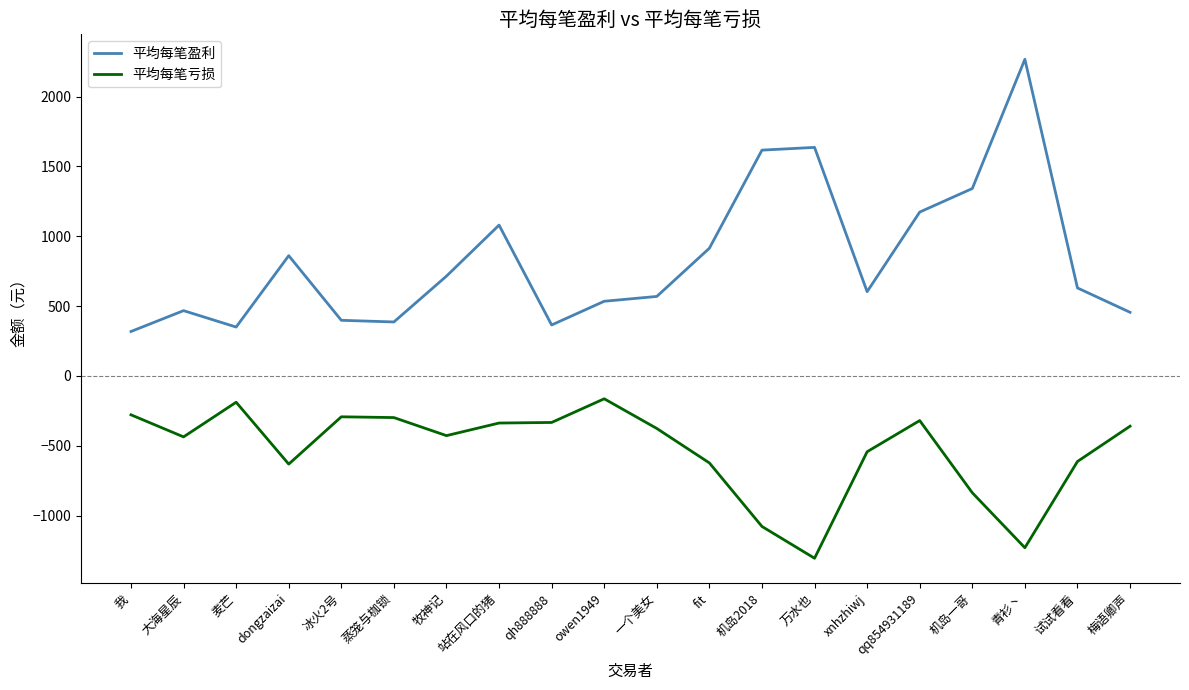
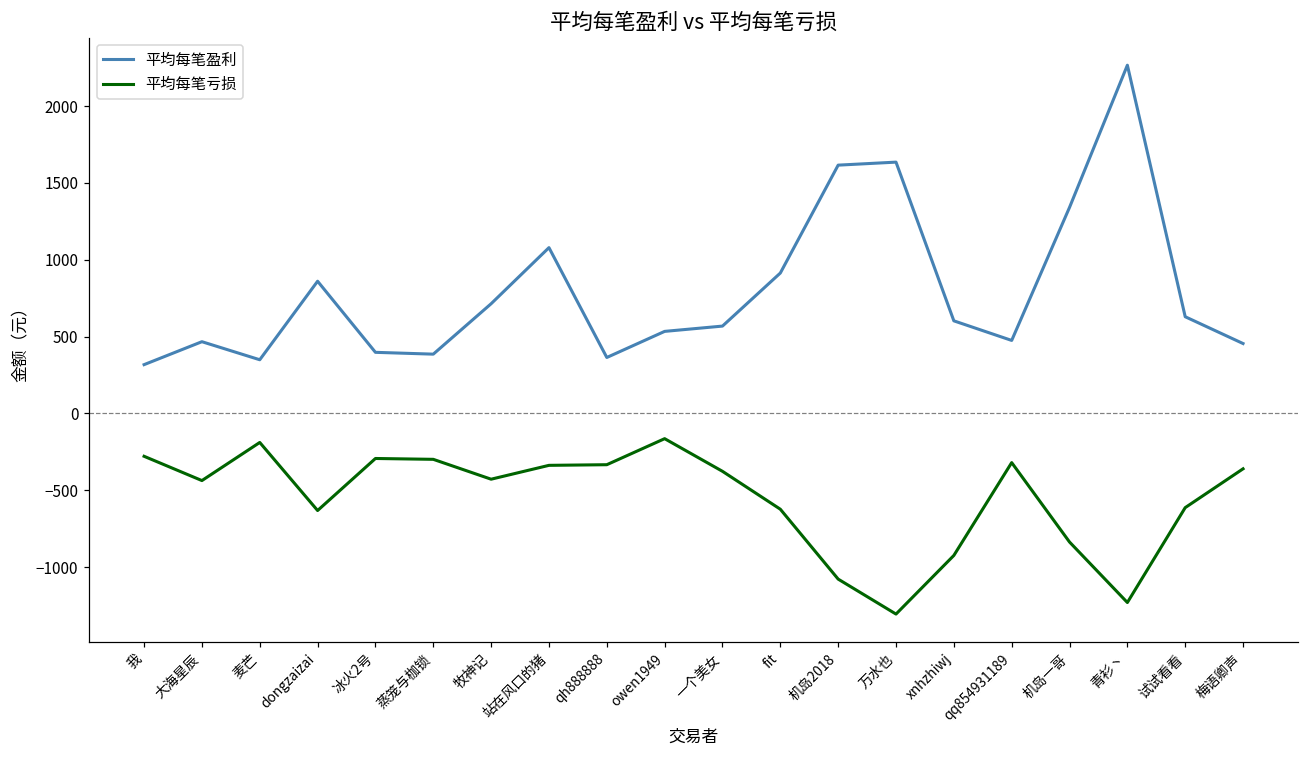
平均每笔亏损, xnhzhiwj: -540 -> -920
平均每笔盈利, qq854931189: 1170 -> 480
